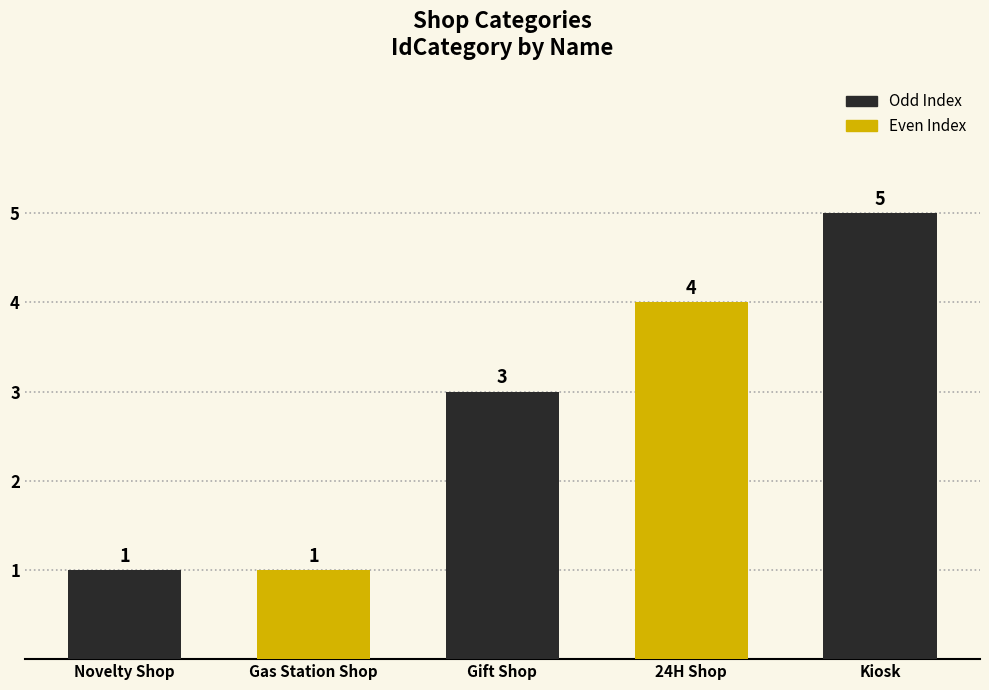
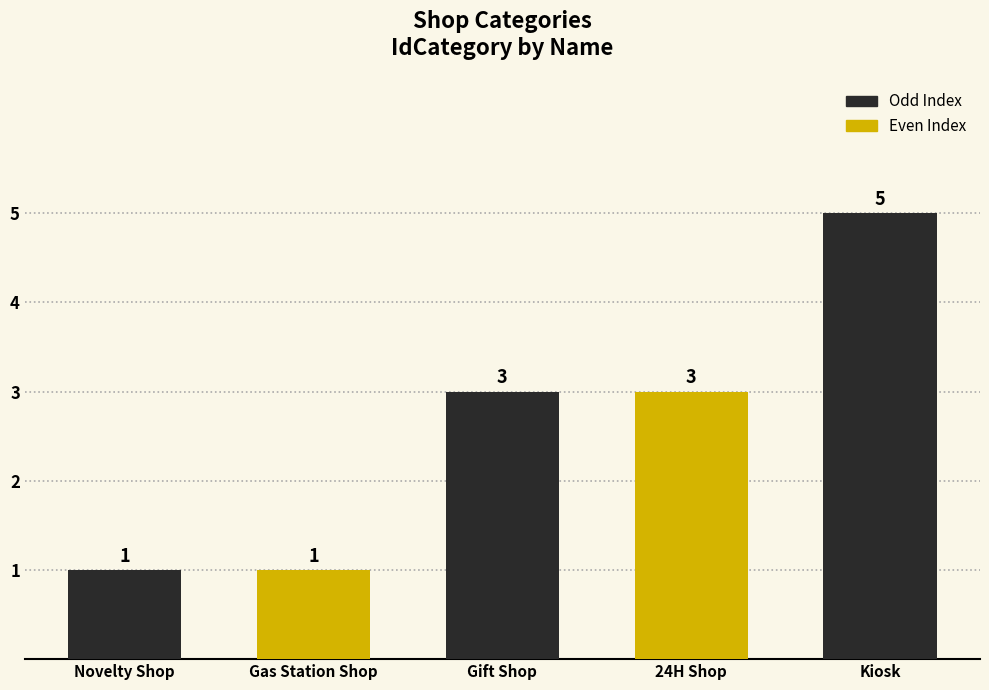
24H Shop: 4 -> 3
